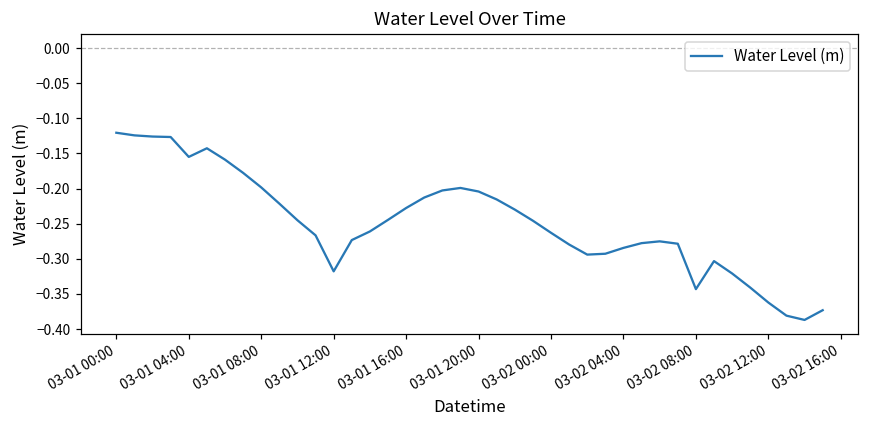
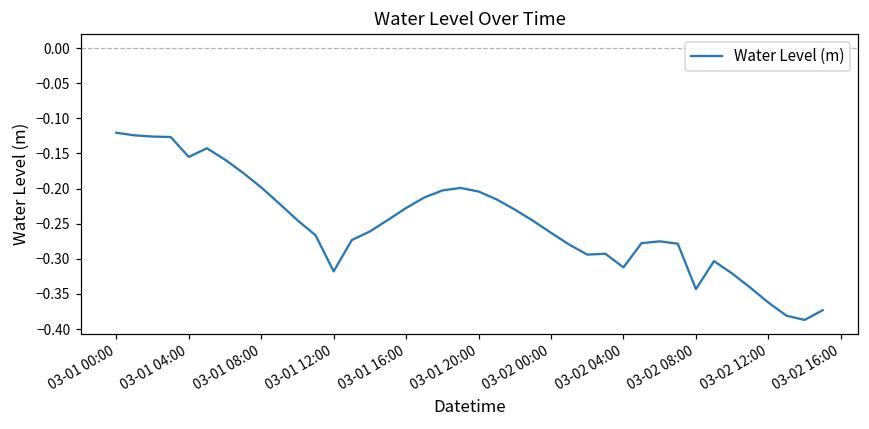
03-02 04:00: -0.28 -> -0.31
